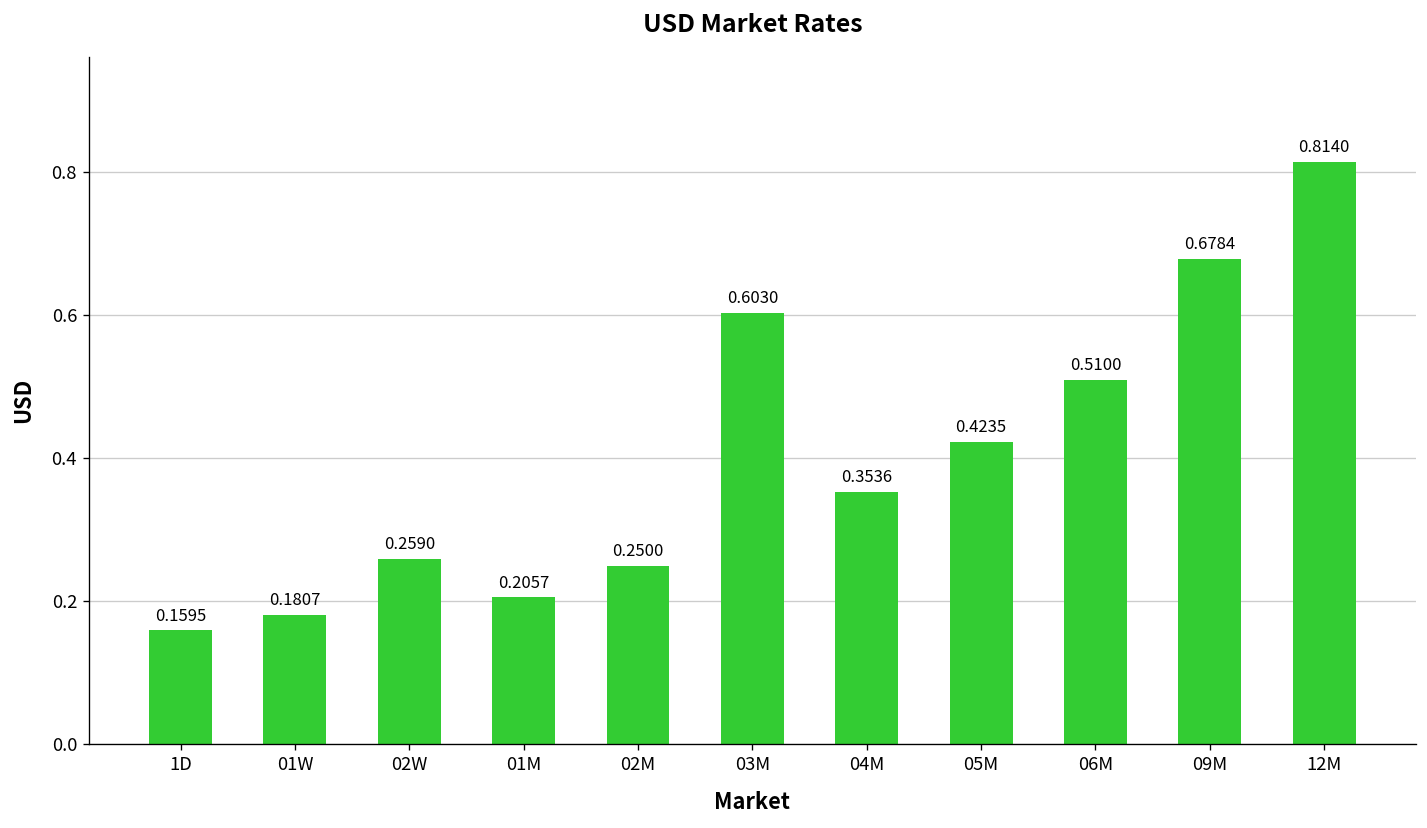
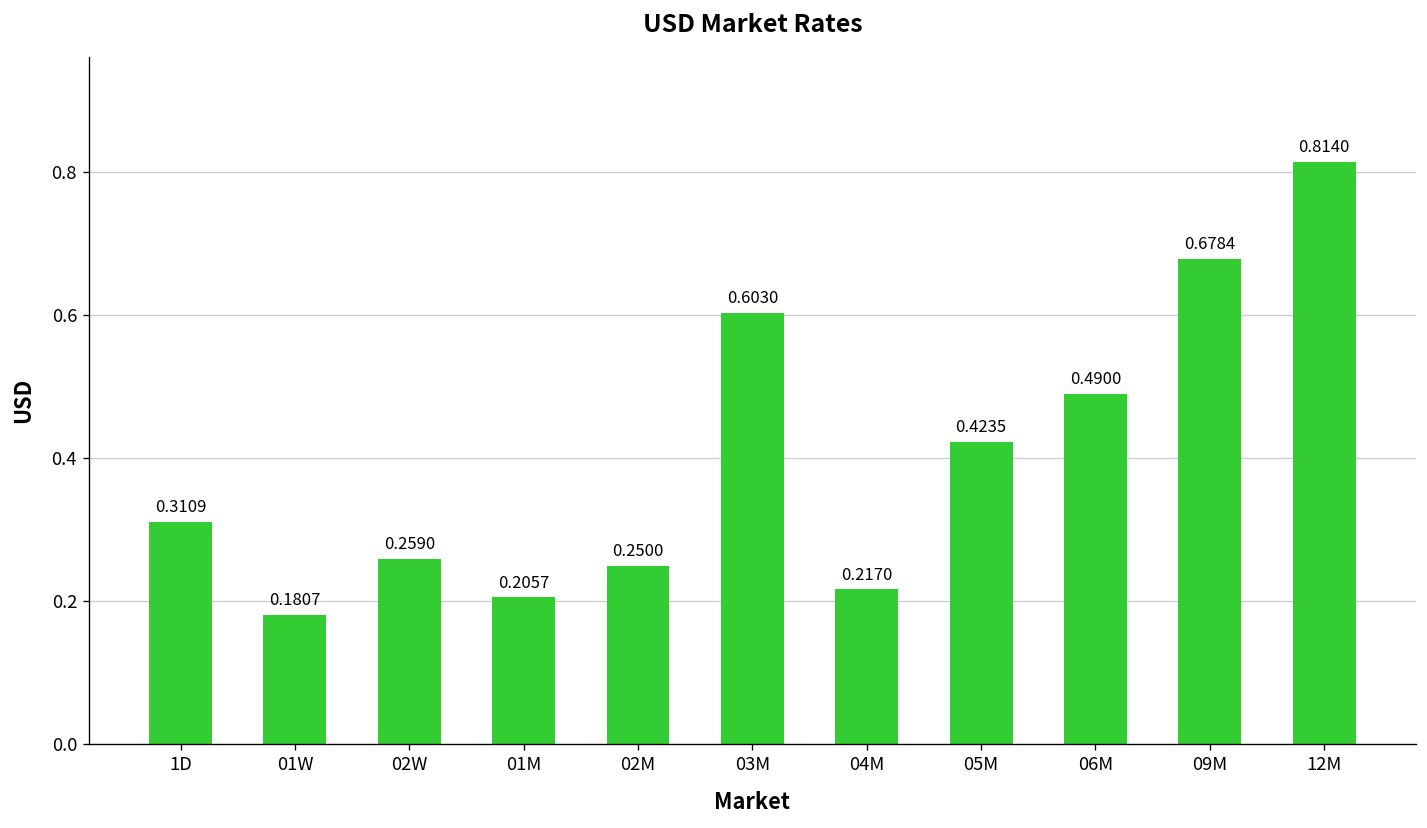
1D: 0.1595 -> 0.3109
04M: 0.3536 -> 0.2170
06M: 0.5100 -> 0.4900
